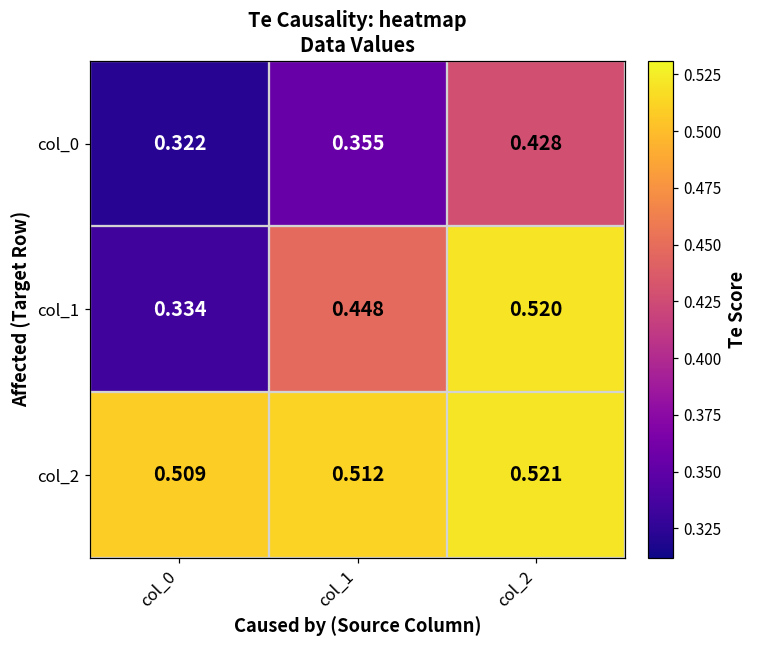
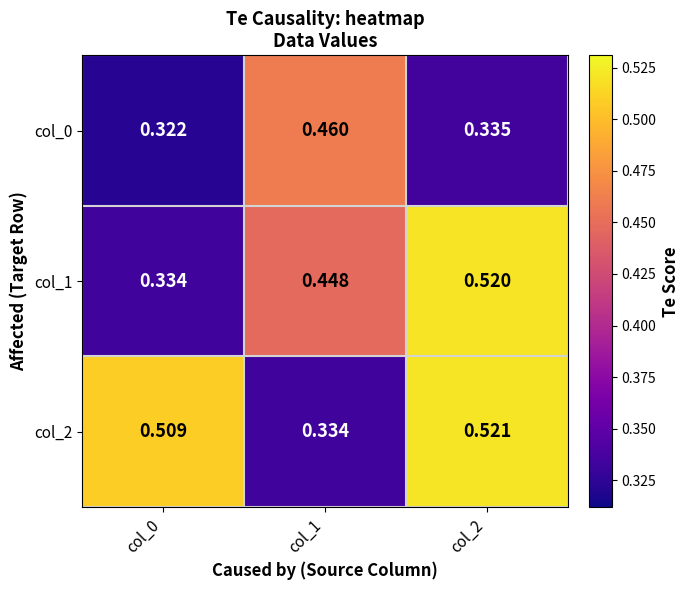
col_0, col_1: 0.355 -> 0.460
col_0, col_2: 0.428 -> 0.335
col_2, col_1: 0.512 -> 0.334
